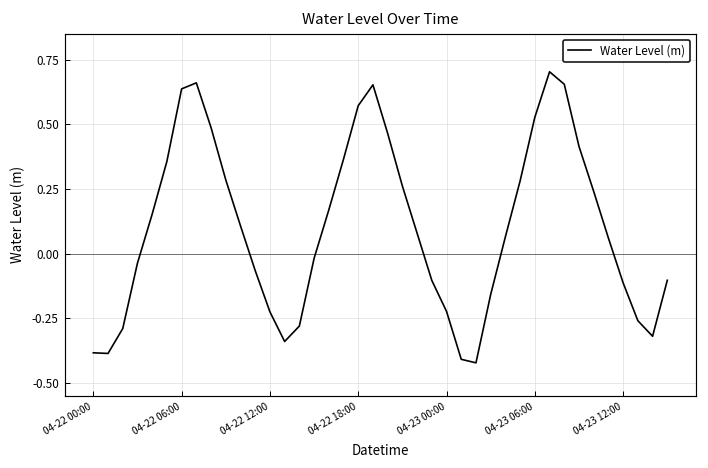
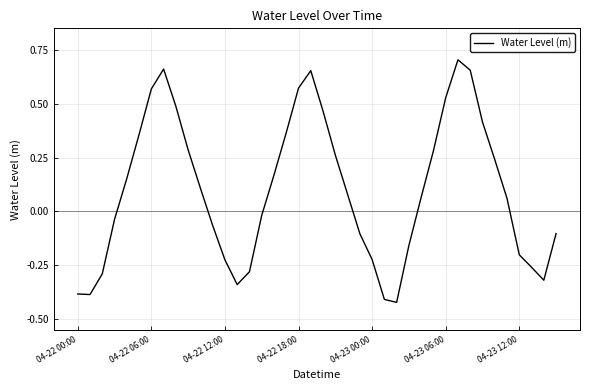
04-22 06:00: 0.64 -> 0.57
04-23 12:00: -0.11 -> -0.20
